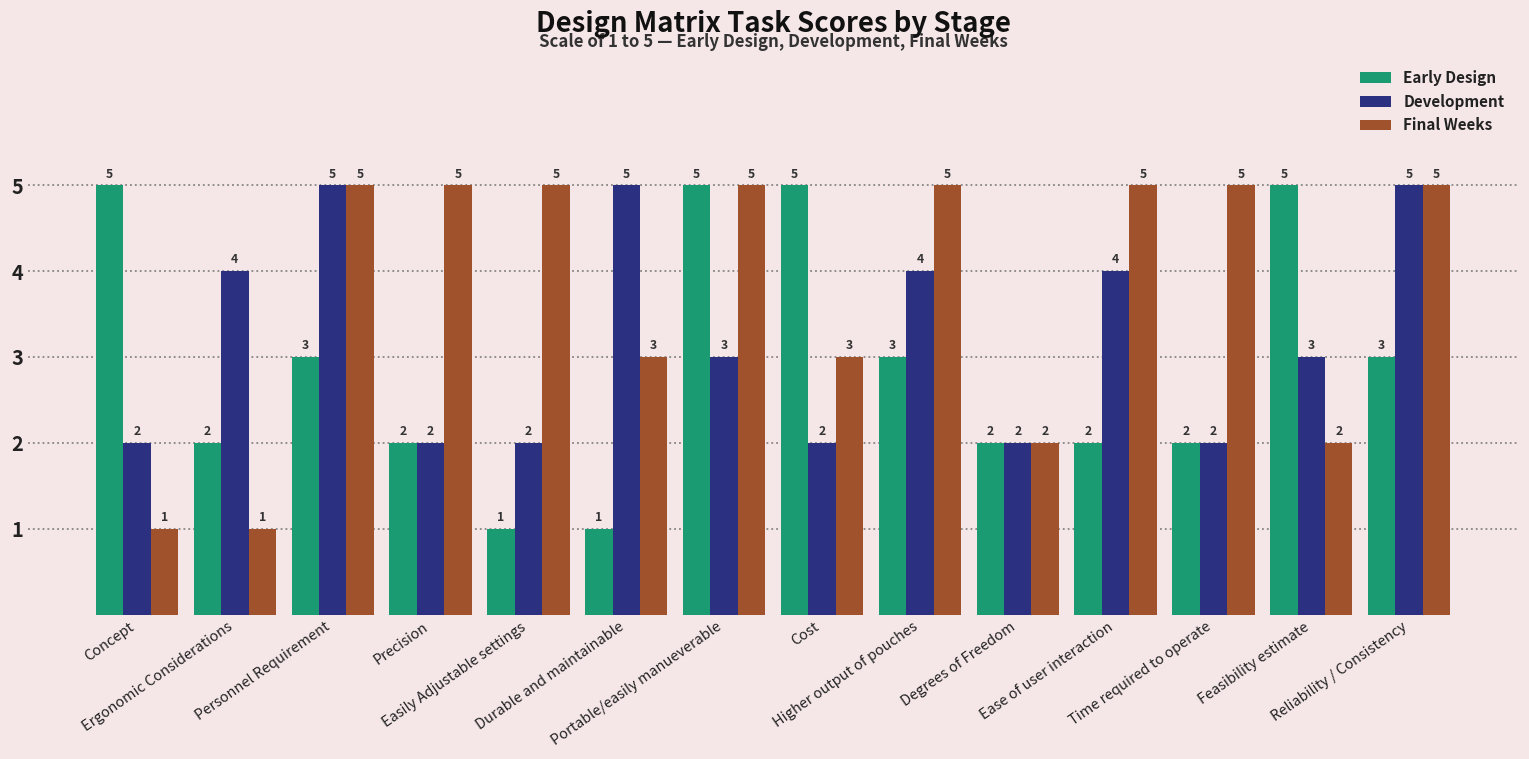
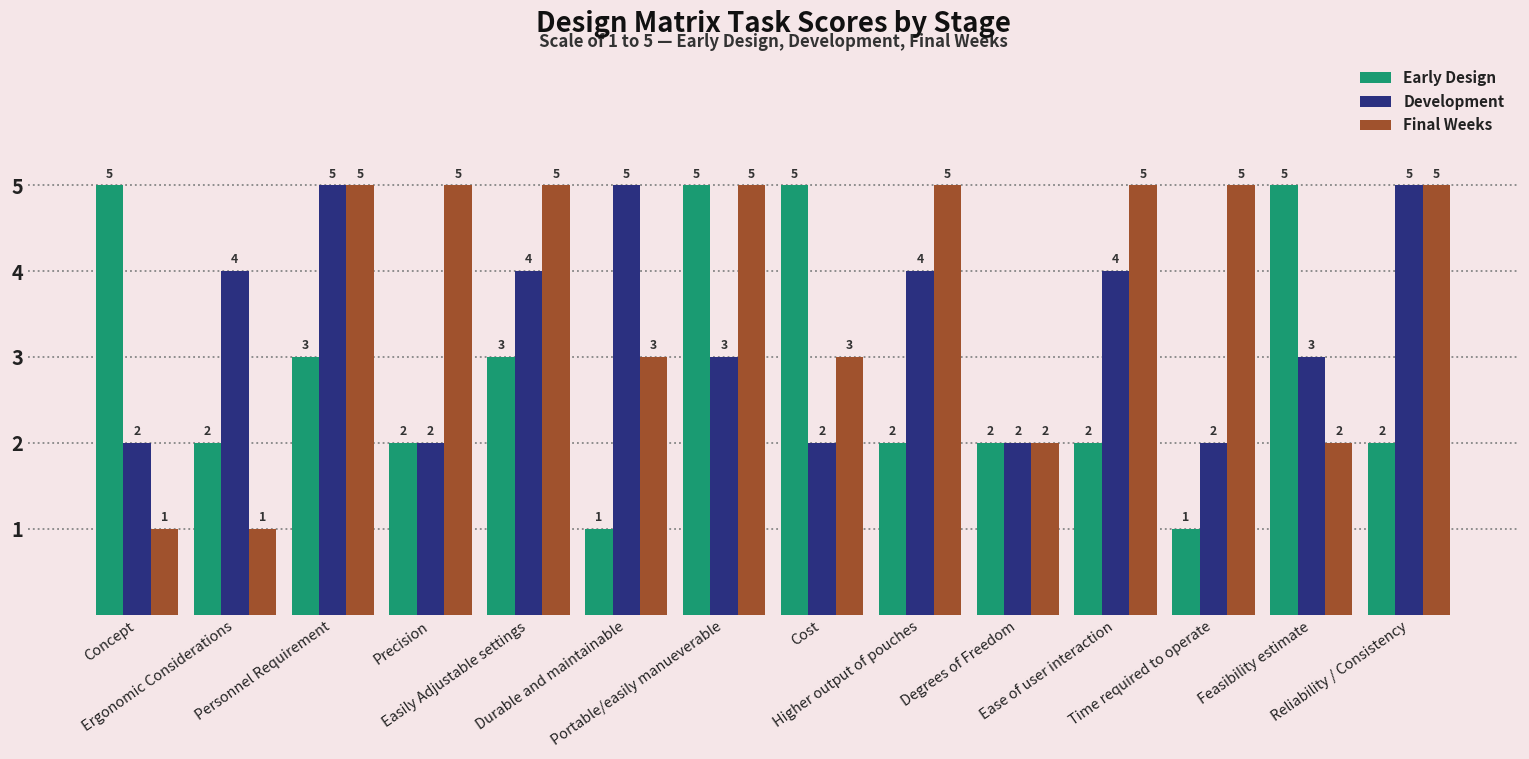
Early Design, Easily Adjustable settings: 1 -> 3
Development, Easily Adjustable settings: 2 -> 4
Early Design, Higher output of pouches: 3 -> 2
Early Design, Time required to operate: 2 -> 1
Early Design, Reliability / Consistency: 3 -> 2
